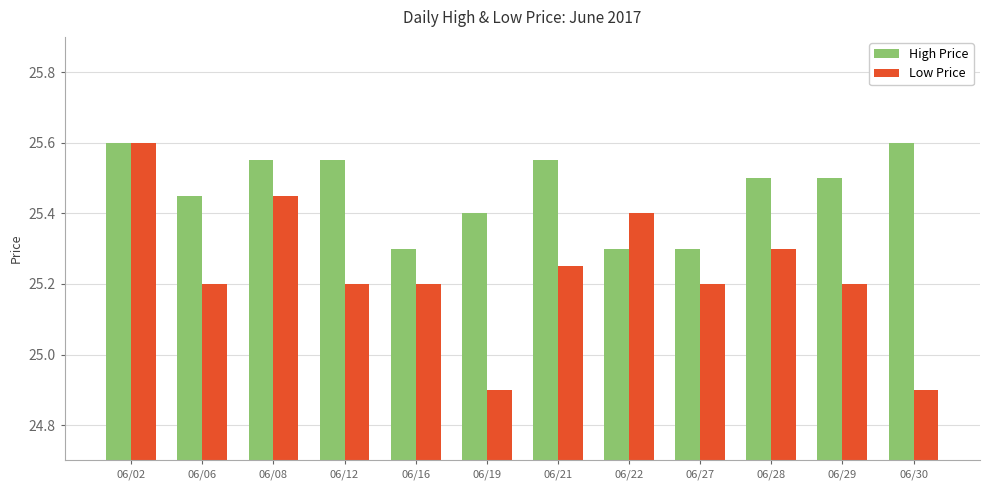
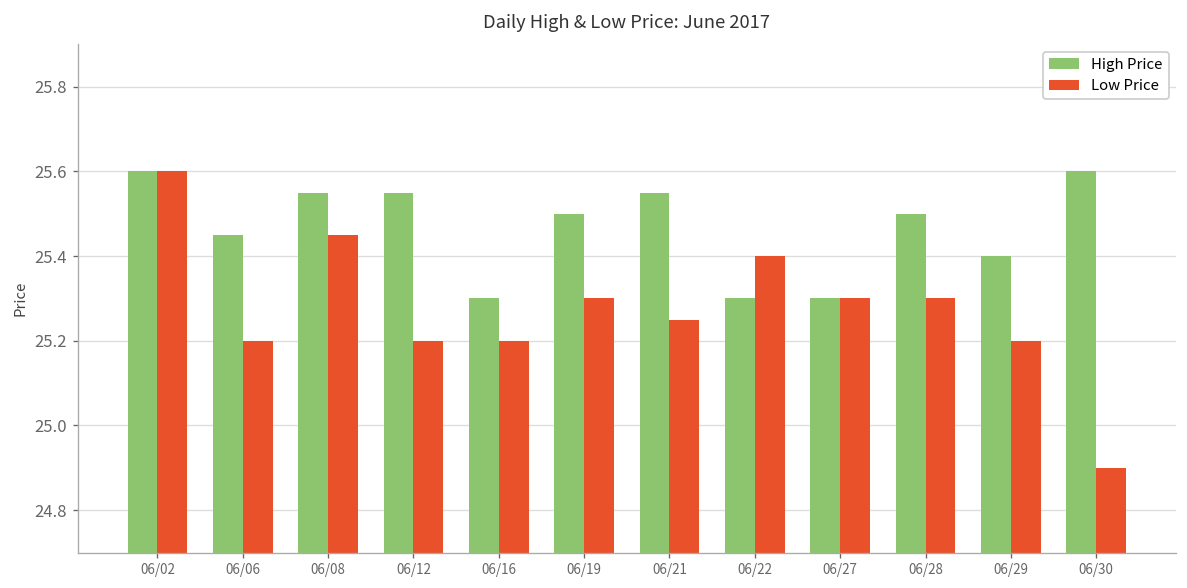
High Price, 06/19: 25.4 -> 25.5
Low Price, 06/19: 24.9 -> 25.3
Low Price, 06/27: 25.2 -> 25.3
High Price, 06/29: 25.5 -> 25.4
